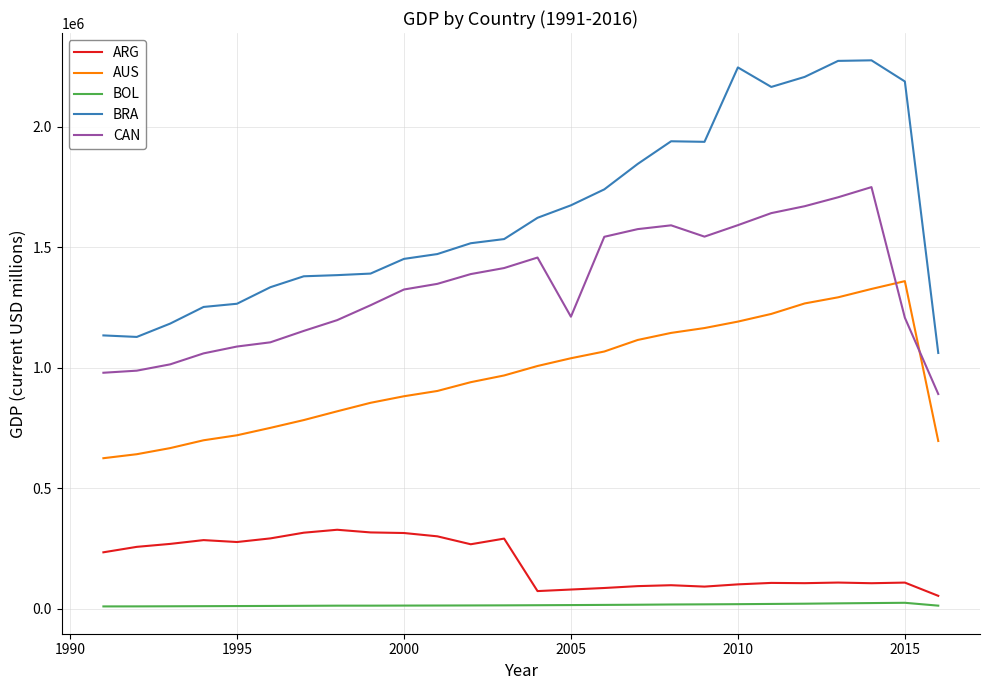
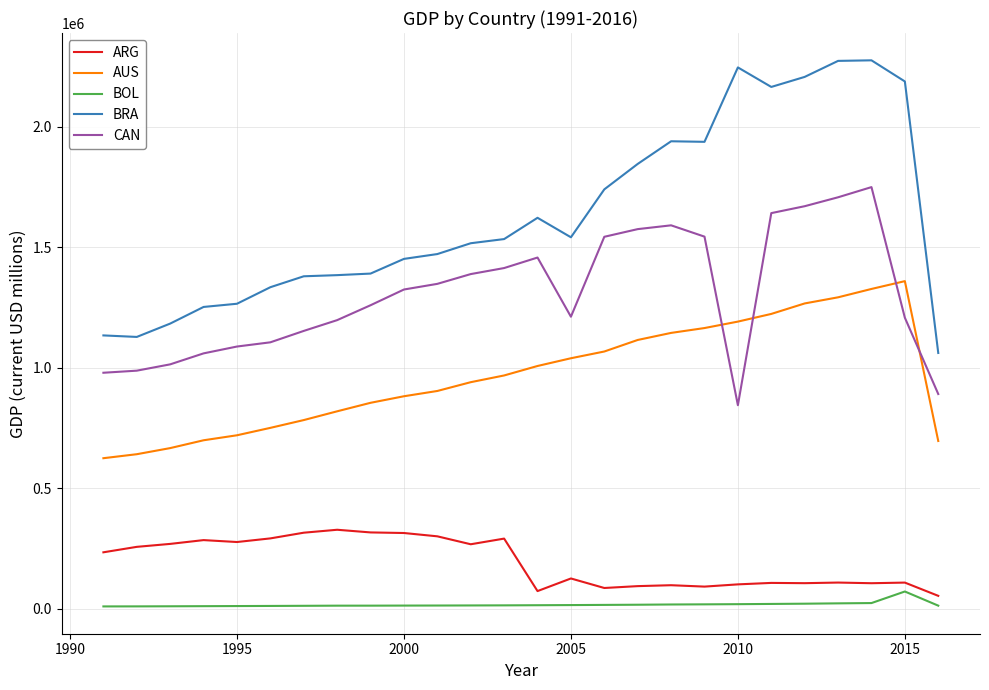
ARG, 2005: 80000 -> 130000
BRA, 2005: 1670000 -> 1540000
CAN, 2010: 1590000 -> 840000
BOL, 2015: 20000 -> 70000
